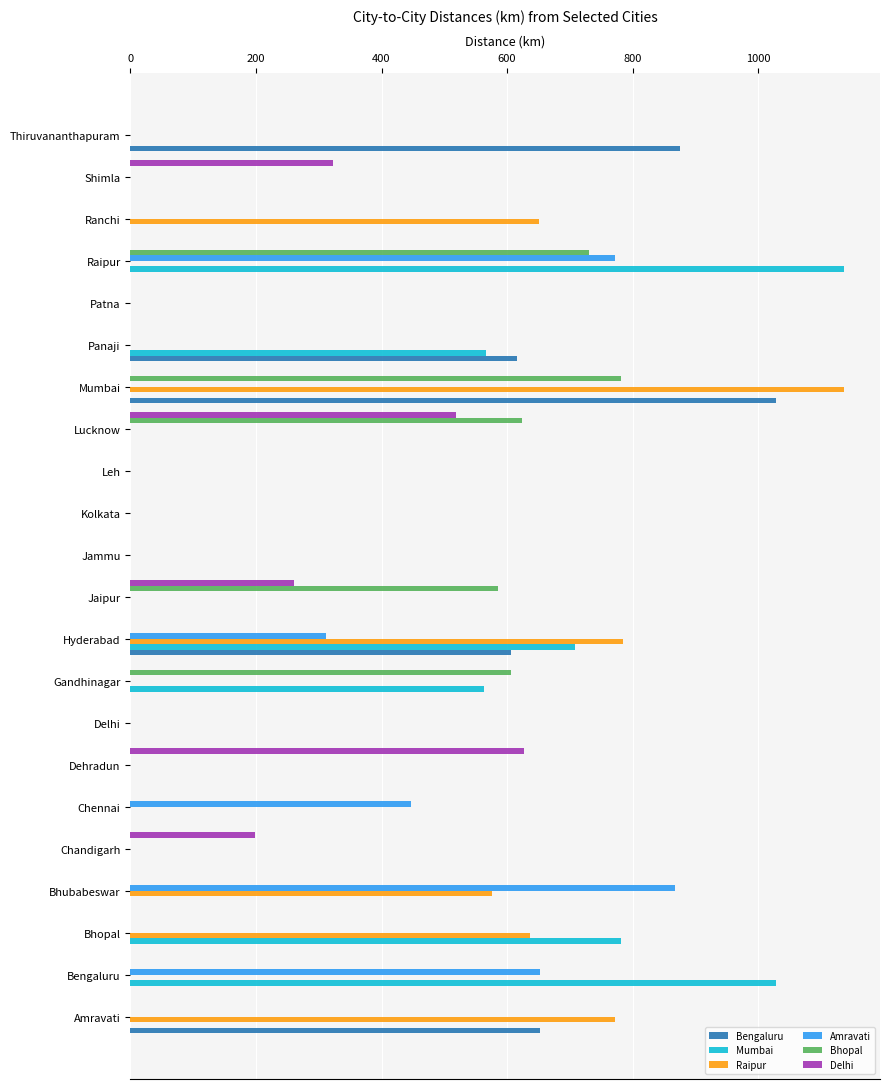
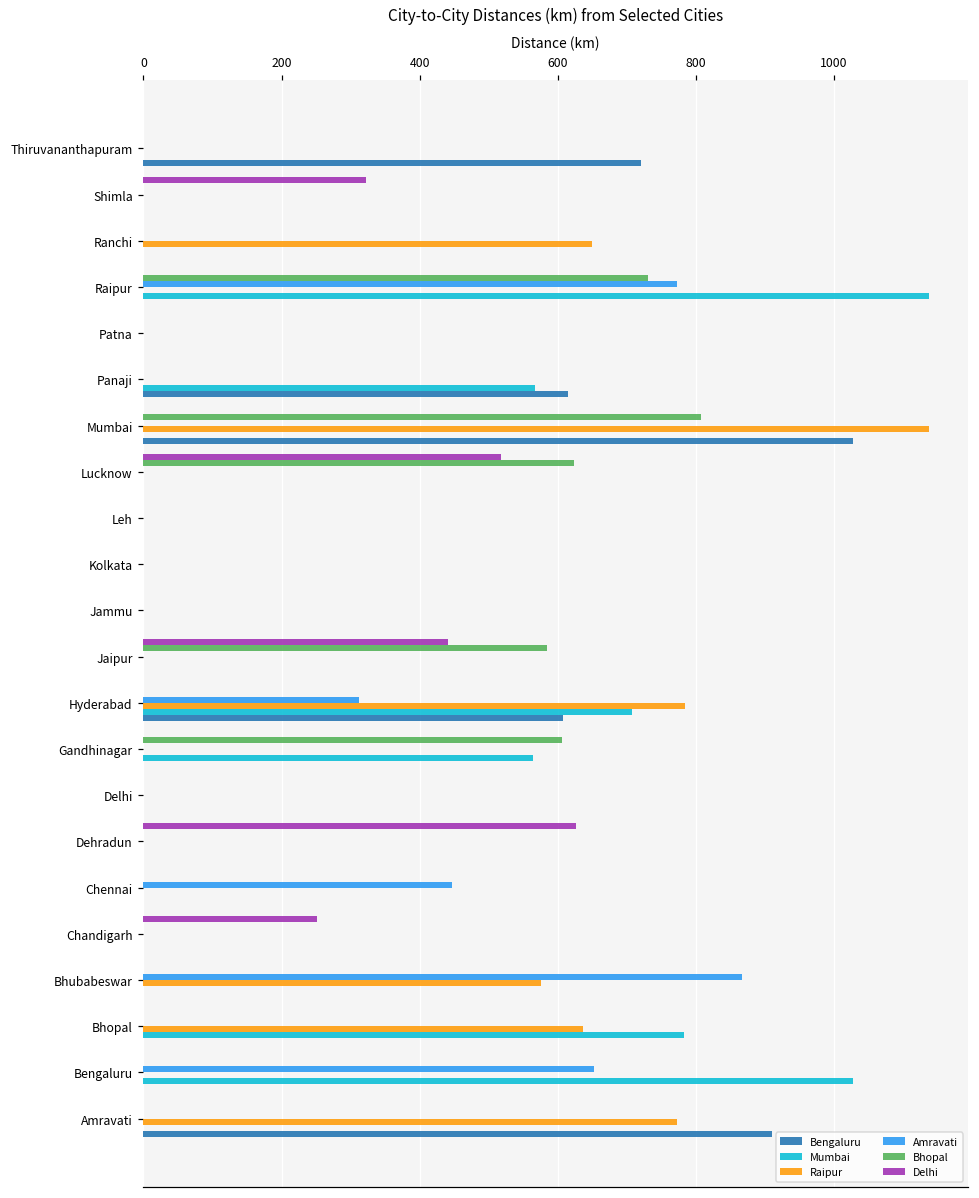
Bengaluru, Thiruvananthapuram: 880 -> 720
Bhopal, Mumbai: 780 -> 810
Delhi, Jaipur: 260 -> 440
Delhi, Chandigarh: 200 -> 250
Bengaluru, Amravati: 650 -> 910
